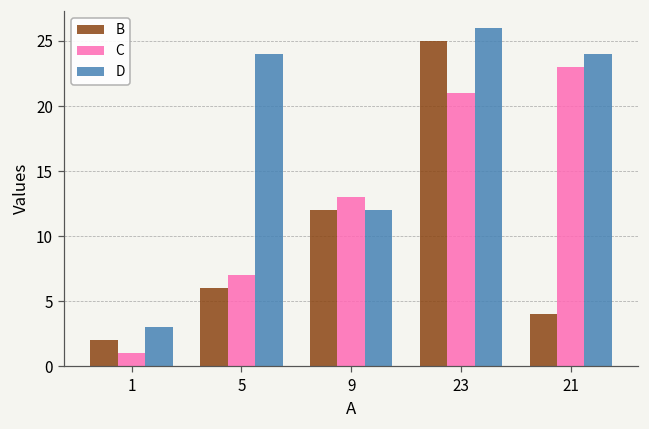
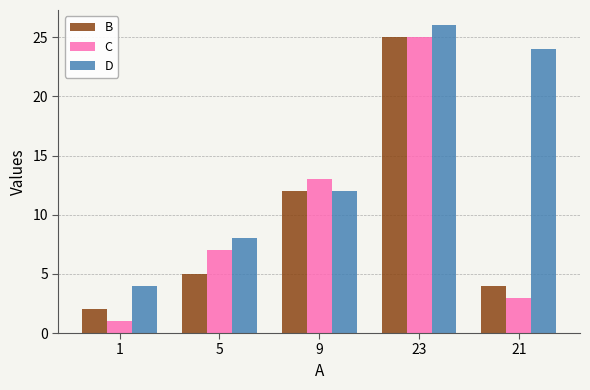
D, 1: 3 -> 4
B, 5: 6 -> 5
D, 5: 24 -> 8
C, 23: 21 -> 25
C, 21: 23 -> 3
